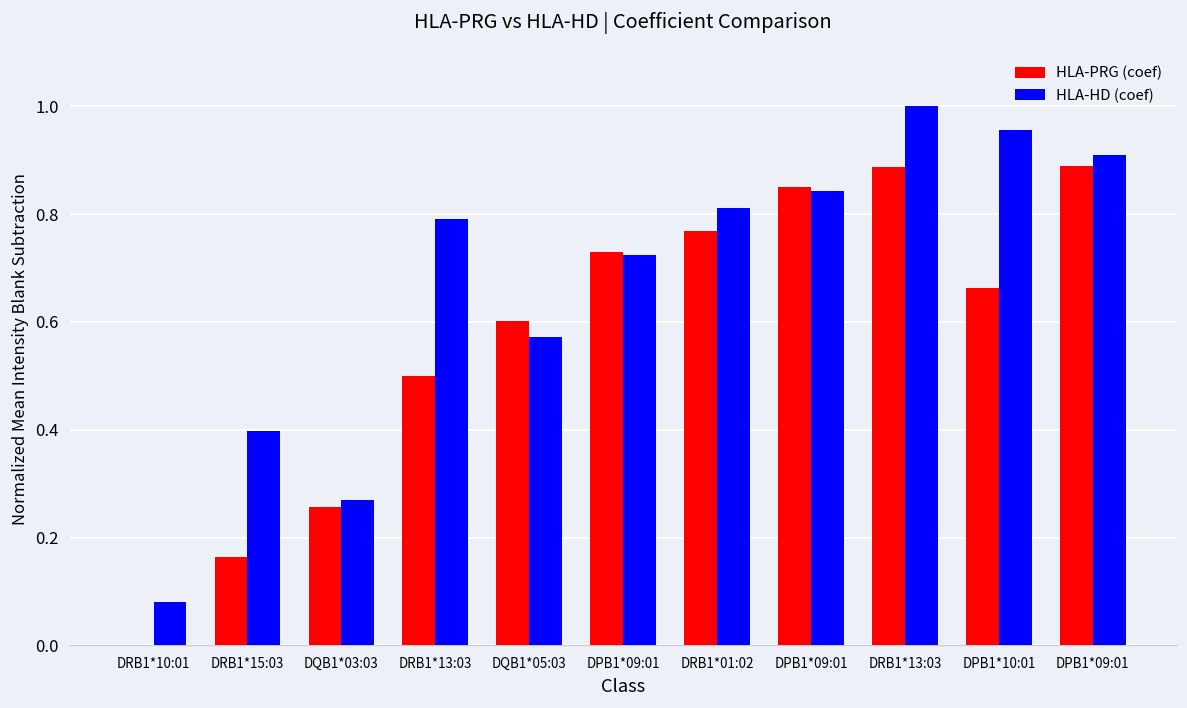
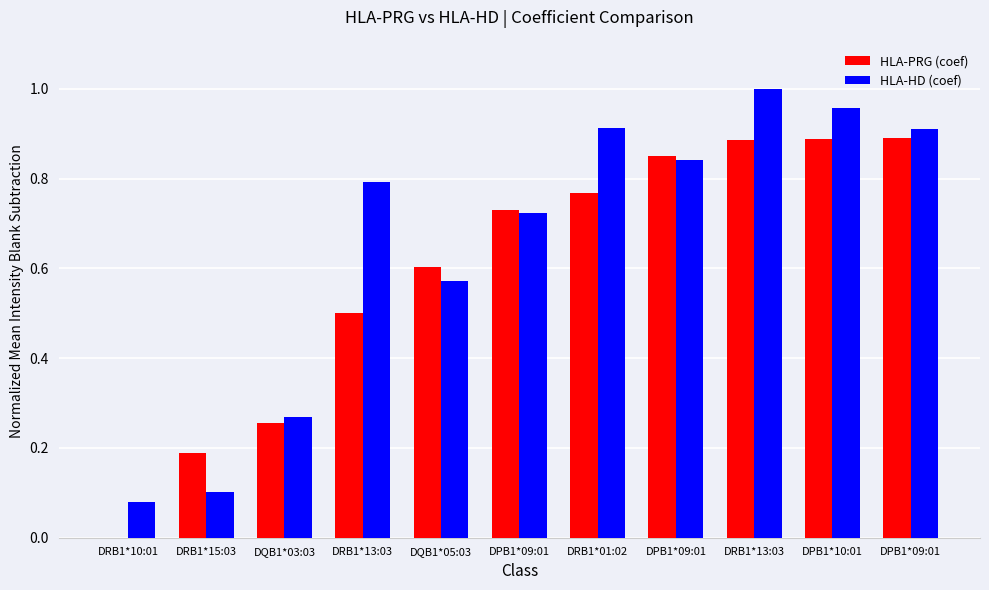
HLA-PRG (coef), DRB1*15:03: 0.16 -> 0.19
HLA-HD (coef), DRB1*15:03: 0.40 -> 0.10
HLA-HD (coef), DRB1*01:02: 0.81 -> 0.91
HLA-PRG (coef), DPB1*10:01: 0.66 -> 0.89
